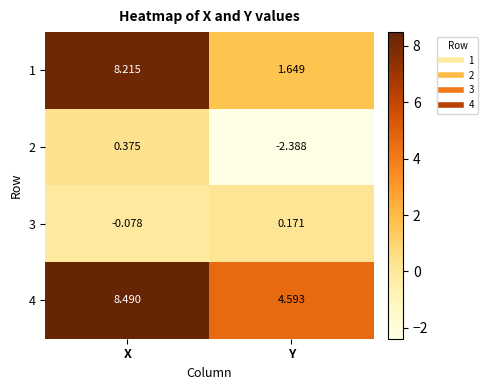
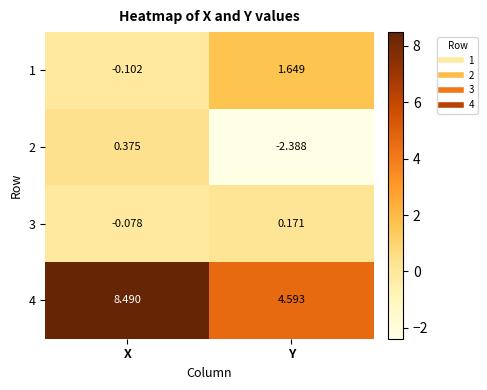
1, X: 8.215 -> -0.102
